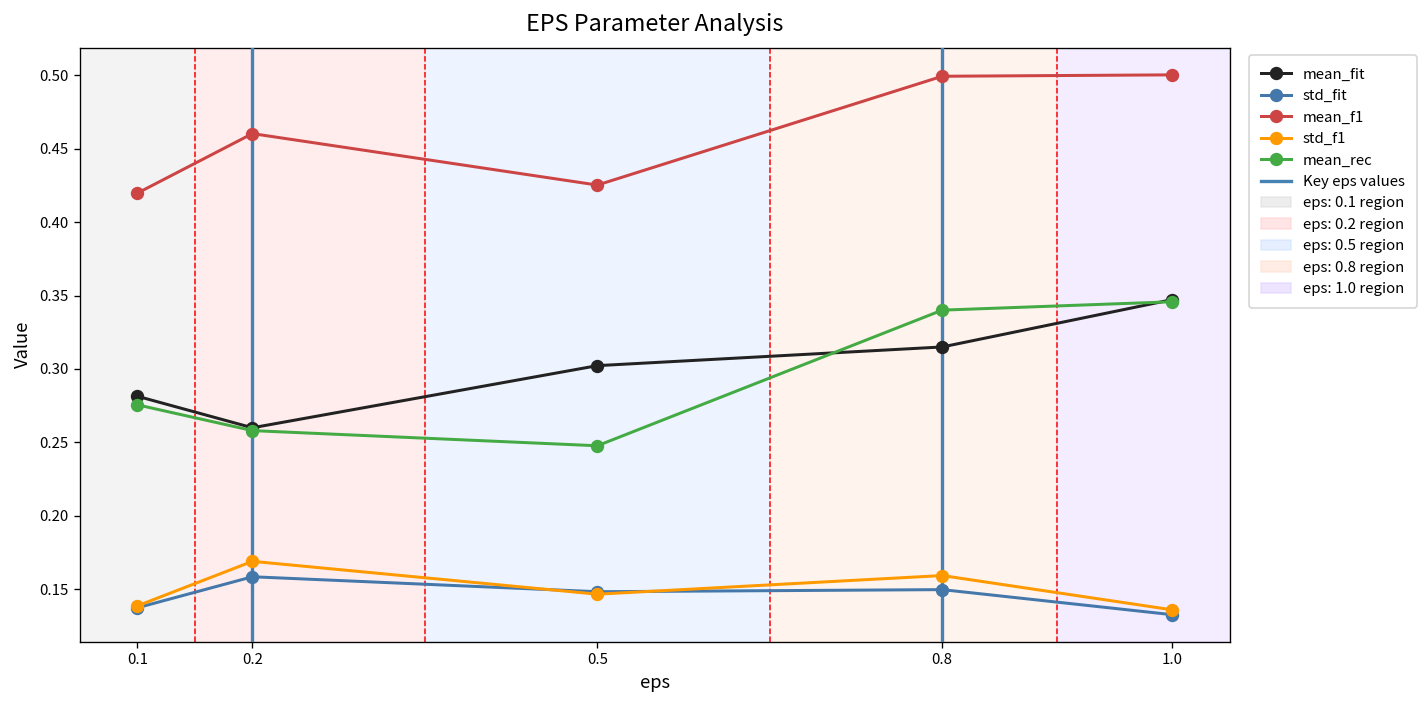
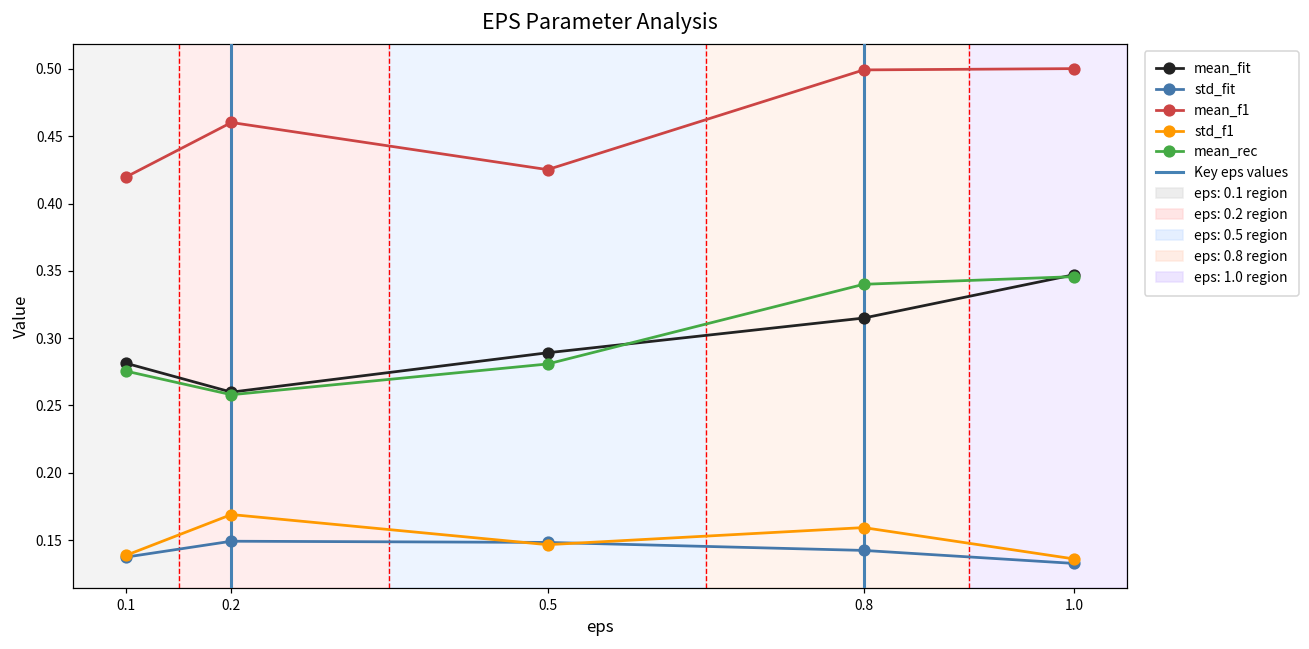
std_fit, 0.2: 0.158 -> 0.149
mean_fit, 0.5: 0.302 -> 0.289
mean_rec, 0.5: 0.248 -> 0.281
std_fit, 0.8: 0.150 -> 0.142
